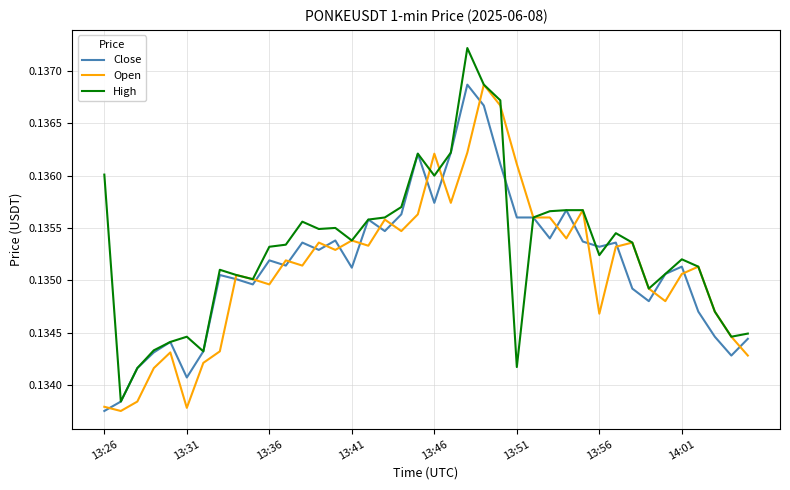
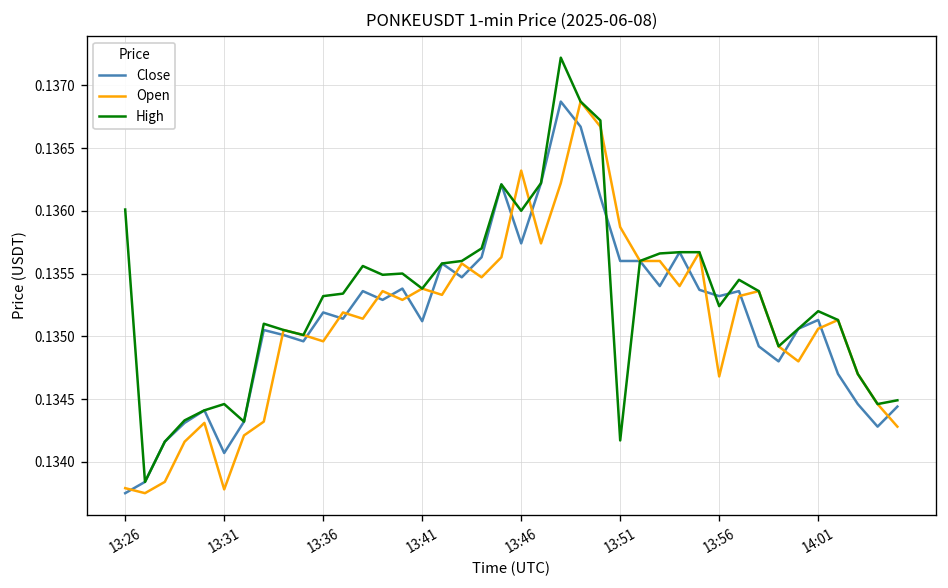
Open, 13:46: 0.13621 -> 0.13632
Open, 13:51: 0.13611 -> 0.13587
